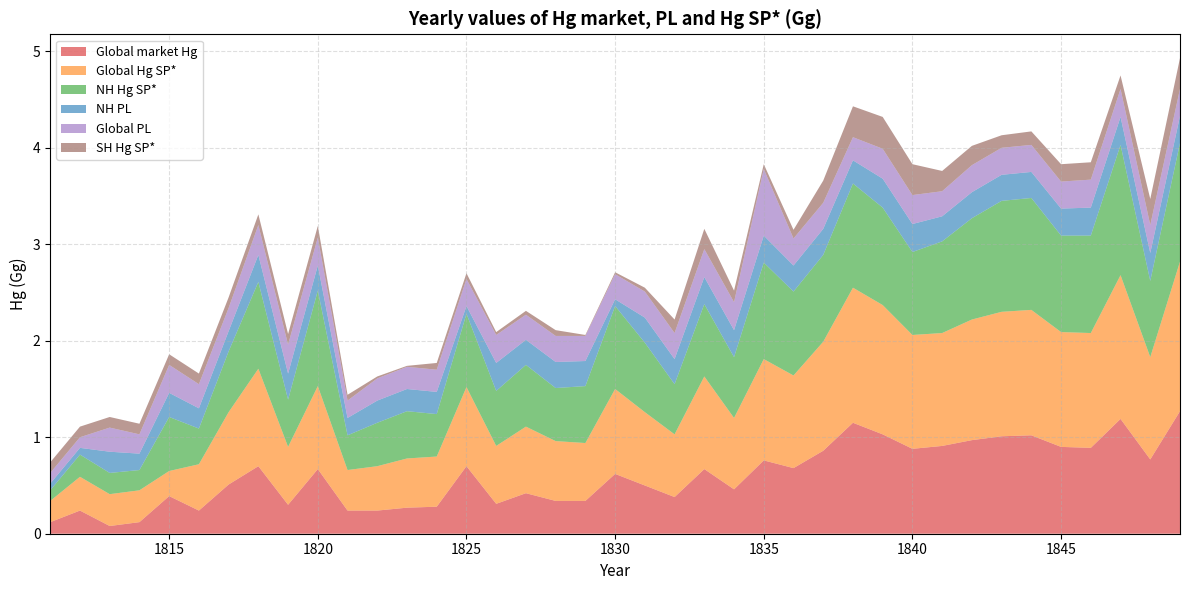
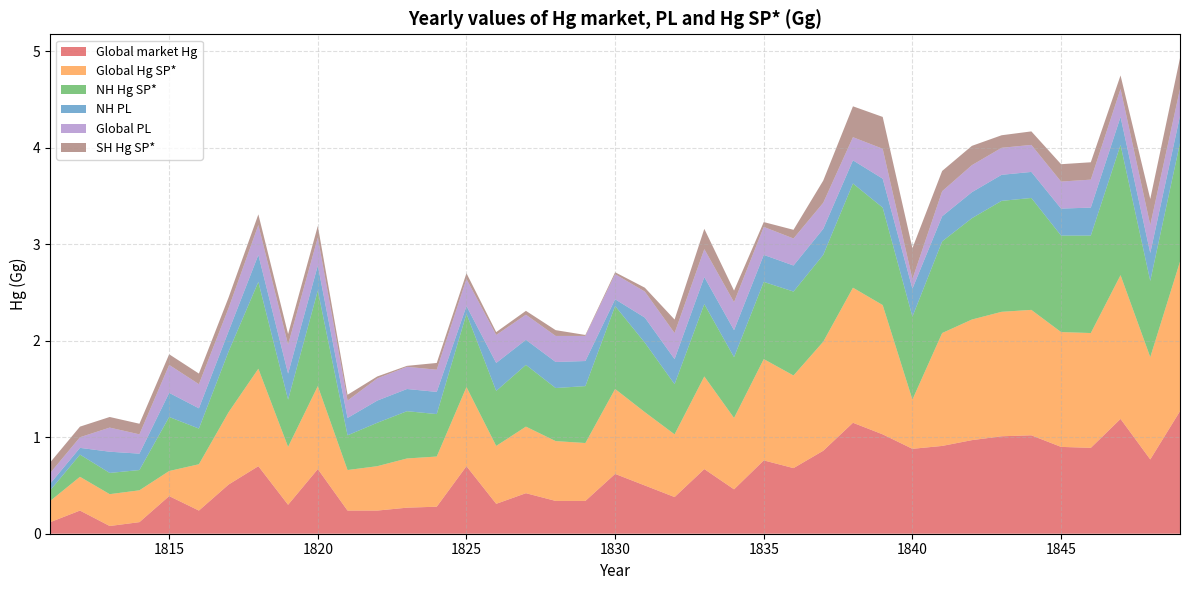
NH Hg SP*, 1835: 1.0 -> 0.8
Global PL, 1835: 0.7 -> 0.3
Global Hg SP*, 1840: 1.2 -> 0.5
Global PL, 1840: 0.3 -> 0.1
